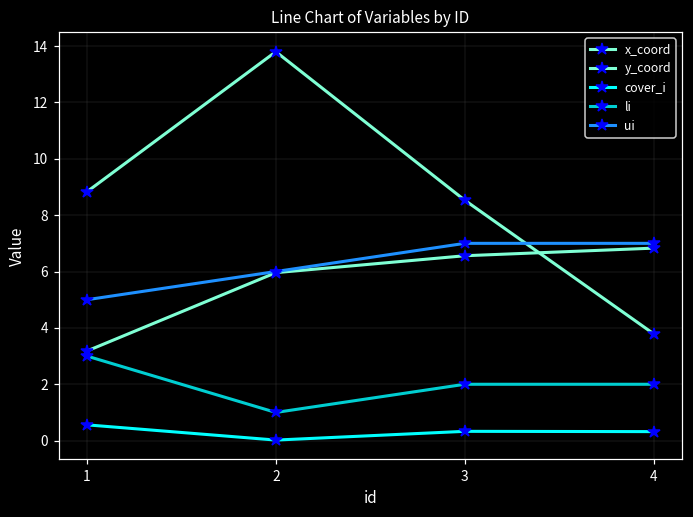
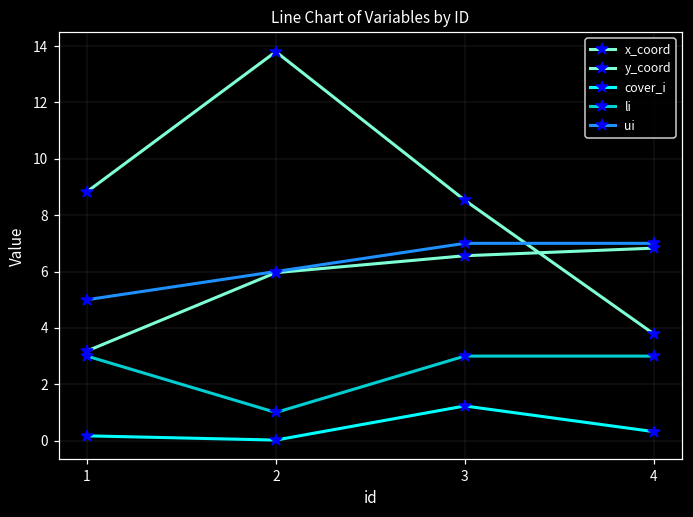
cover_i, 1: 0.6 -> 0.2
cover_i, 3: 0.3 -> 1.2
li, 3: 2 -> 3
li, 4: 2 -> 3
